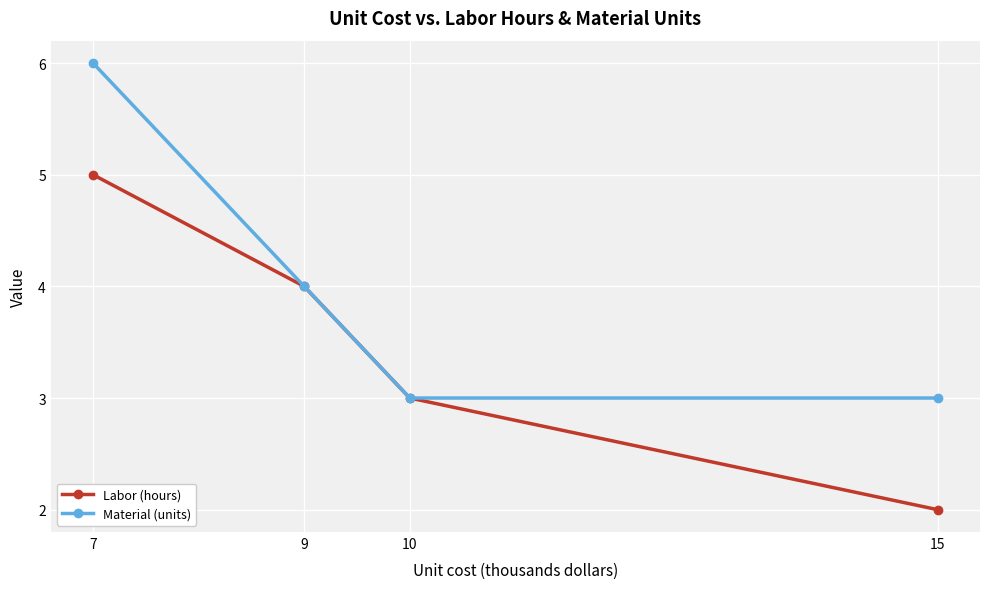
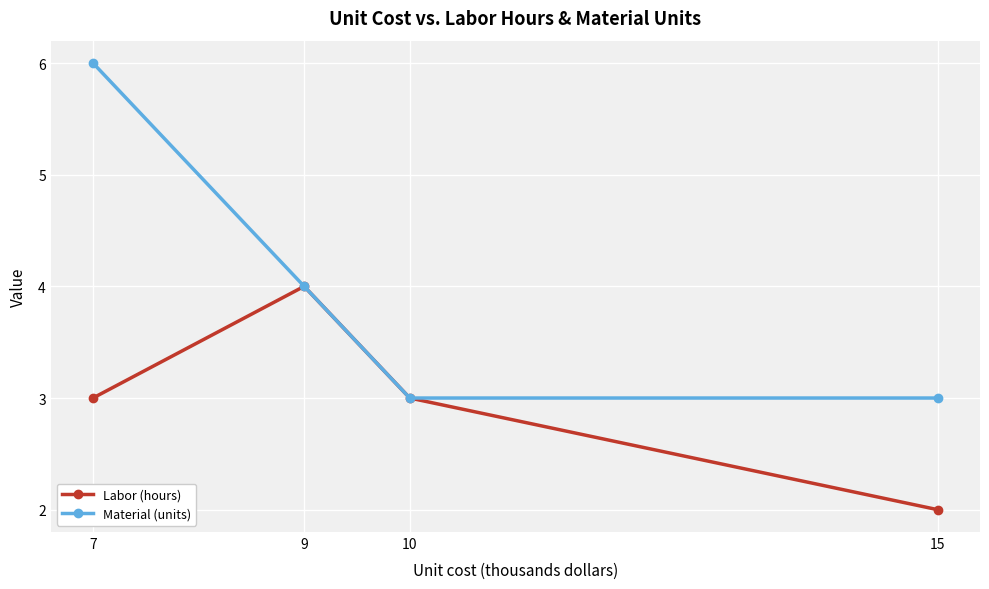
Labor (hours), 7: 5 -> 3
